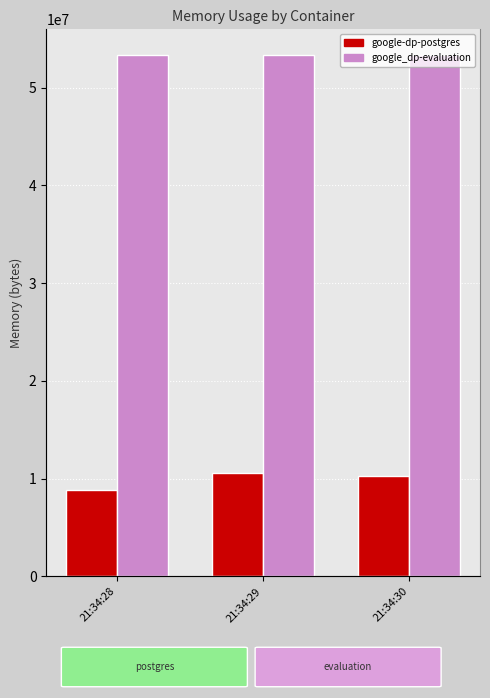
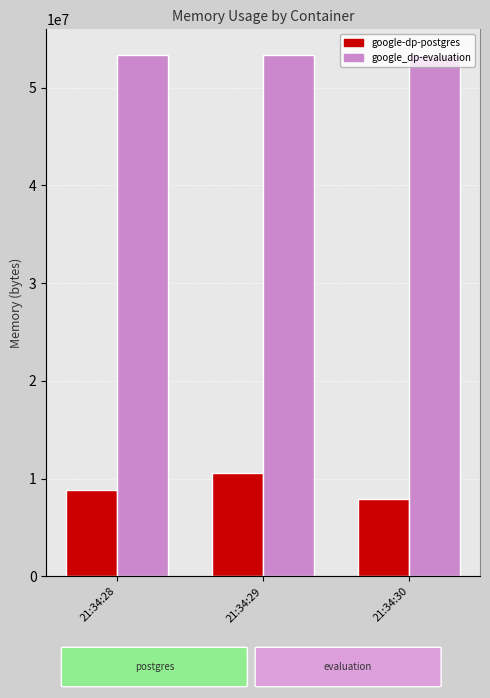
google-dp-postgres, 21:34:30: 10000000 -> 8000000
